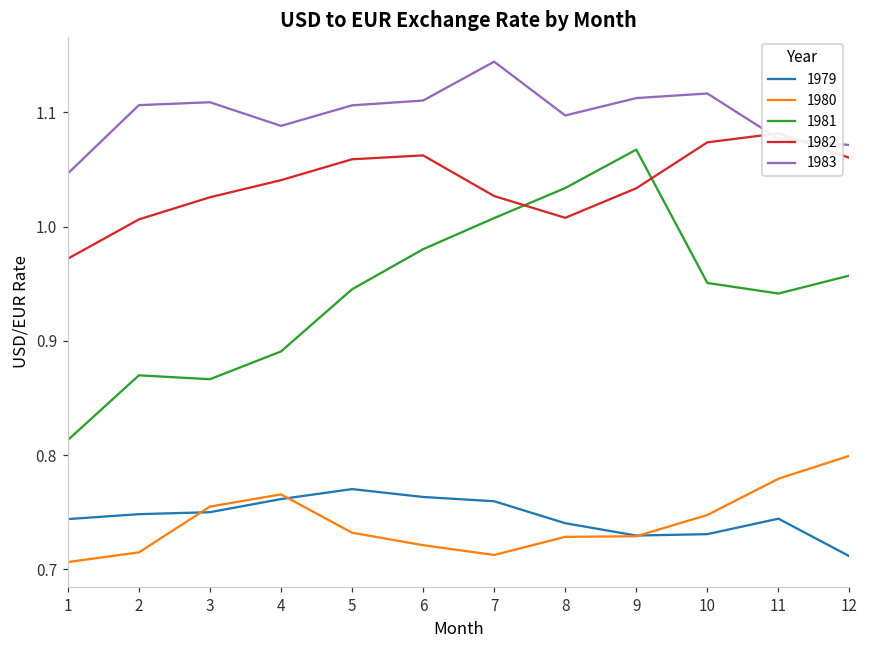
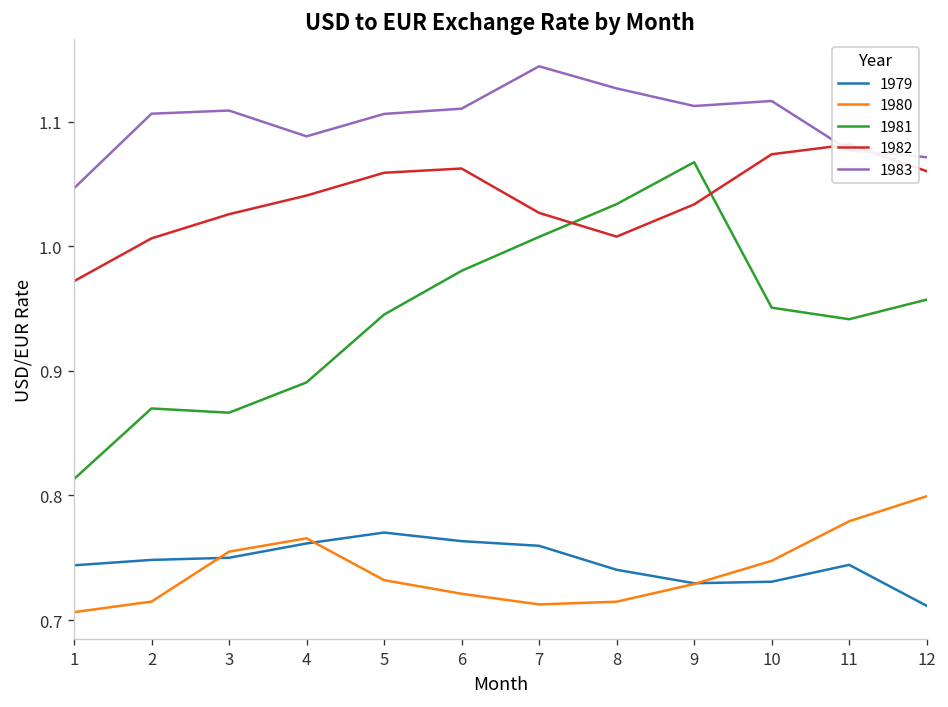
1980, 8: 0.728 -> 0.715
1983, 8: 1.097 -> 1.127
